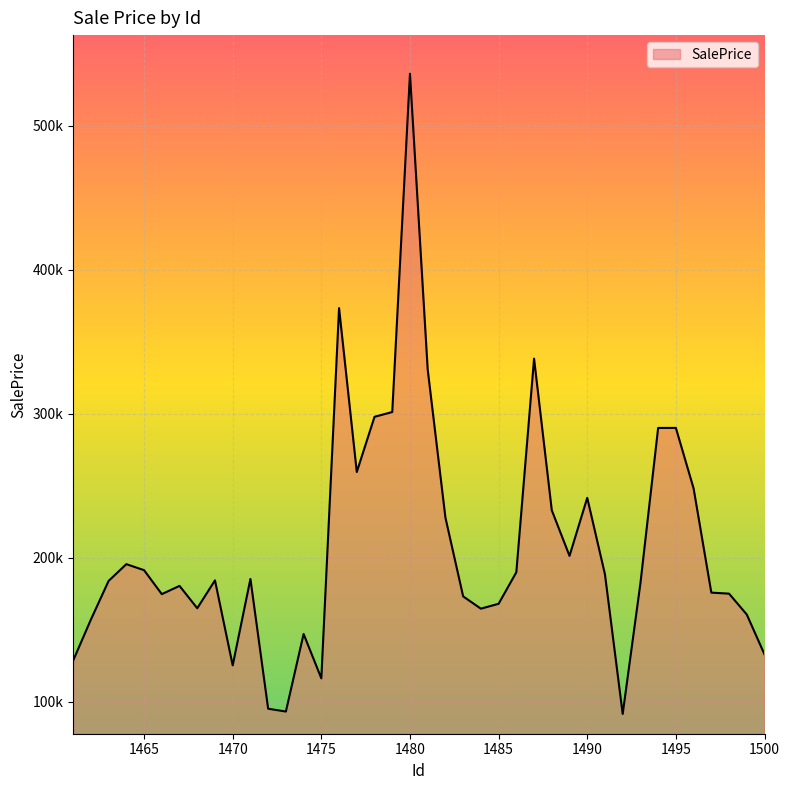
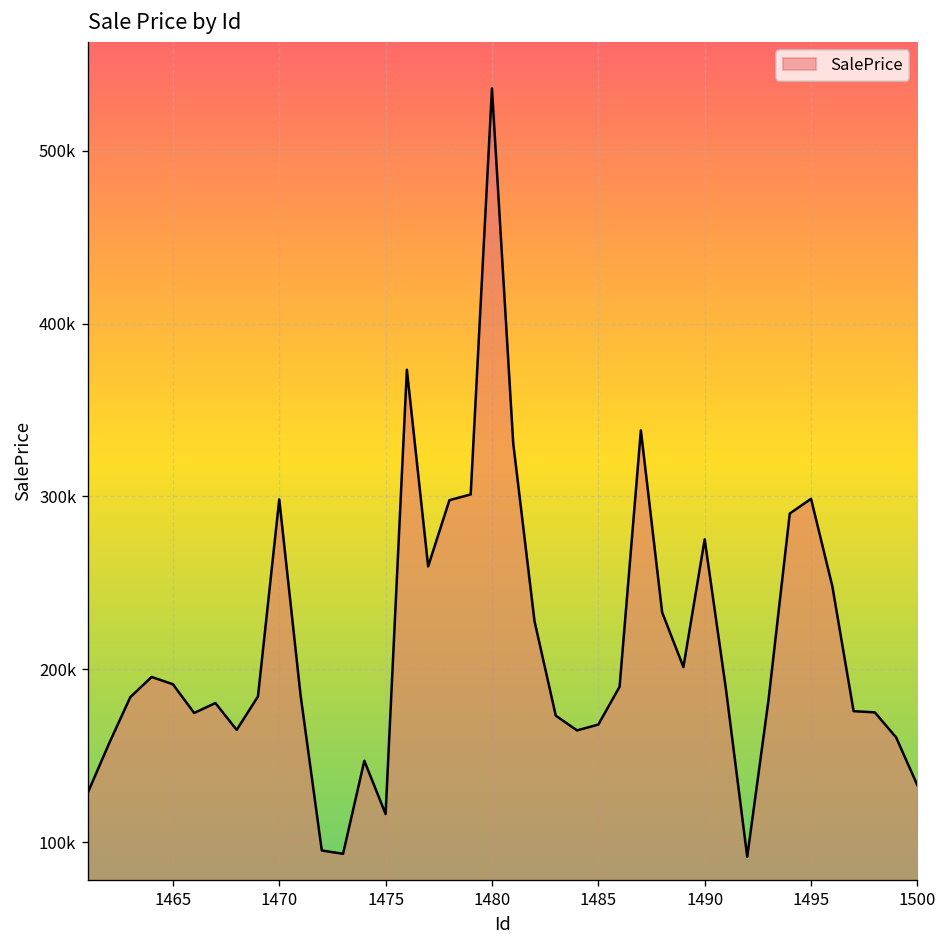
1470: 125000 -> 298000
1490: 242000 -> 275000
1495: 290000 -> 299000
